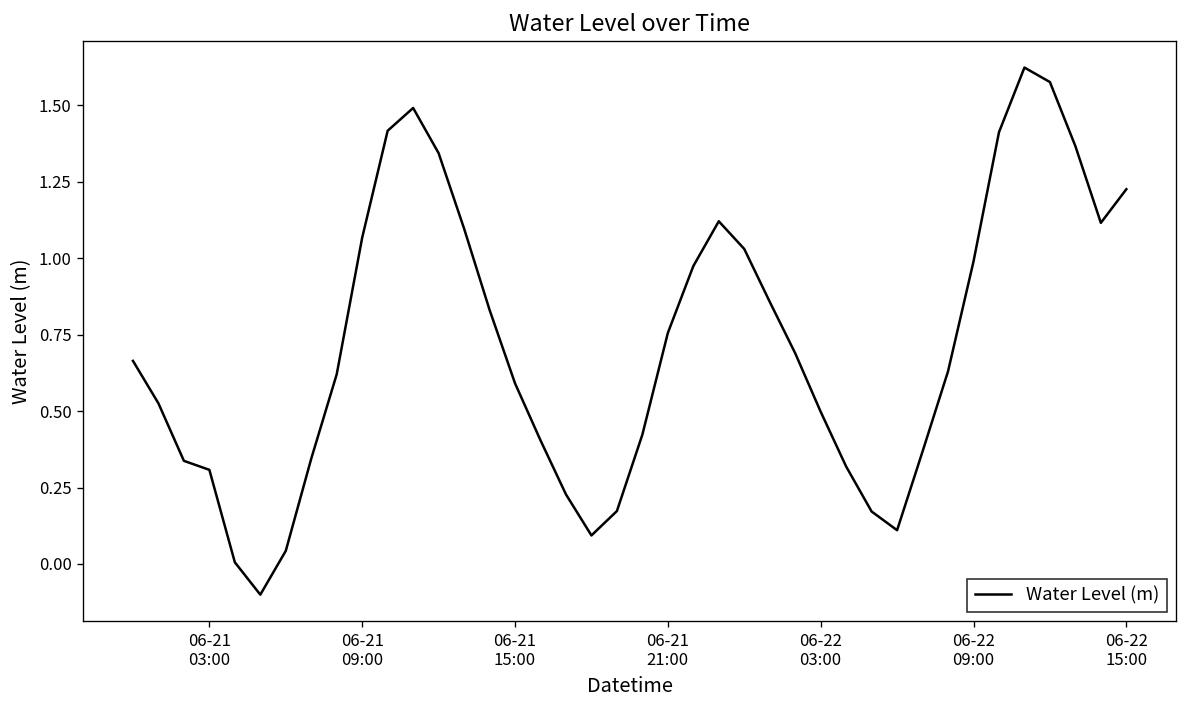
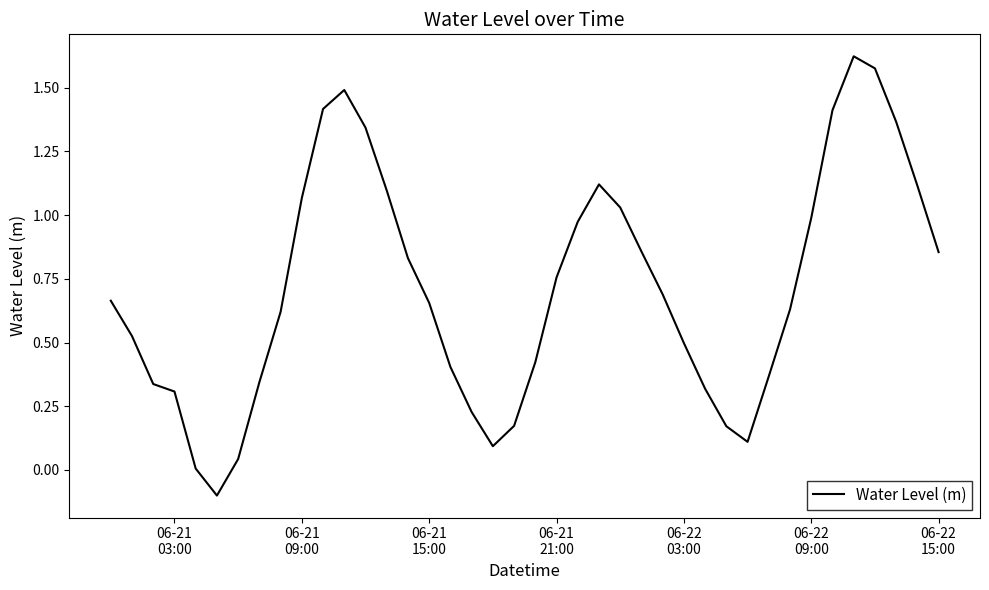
06-21 15:00: 0.59 -> 0.66
06-22 15:00: 1.23 -> 0.85
